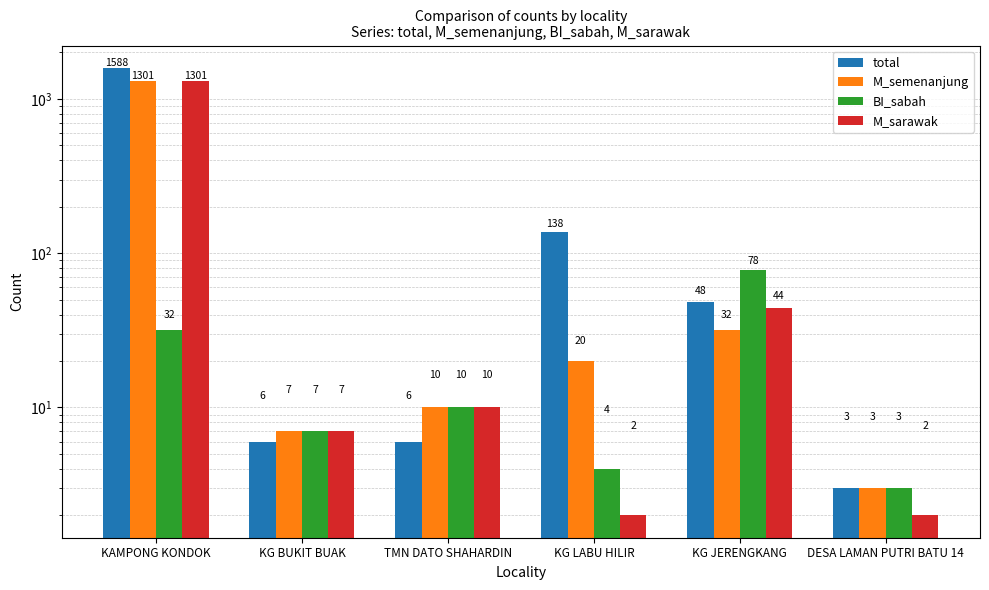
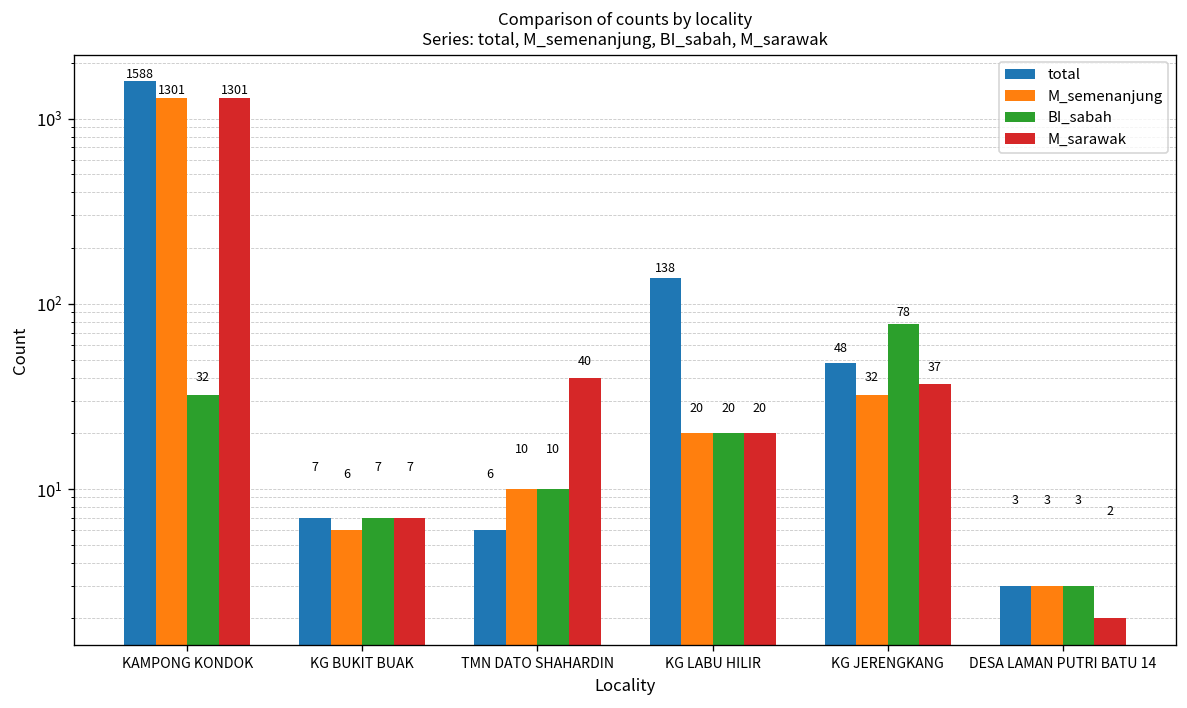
total, KG BUKIT BUAK: 6 -> 7
M_semenanjung, KG BUKIT BUAK: 7 -> 6
M_sarawak, TMN DATO SHAHARDIN: 10 -> 40
BI_sabah, KG LABU HILIR: 4 -> 20
M_sarawak, KG LABU HILIR: 2 -> 20
M_sarawak, KG JERENGKANG: 44 -> 37
